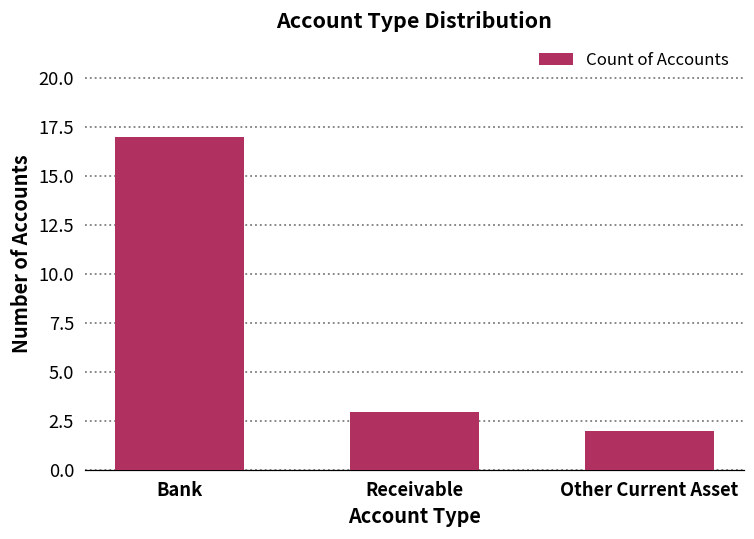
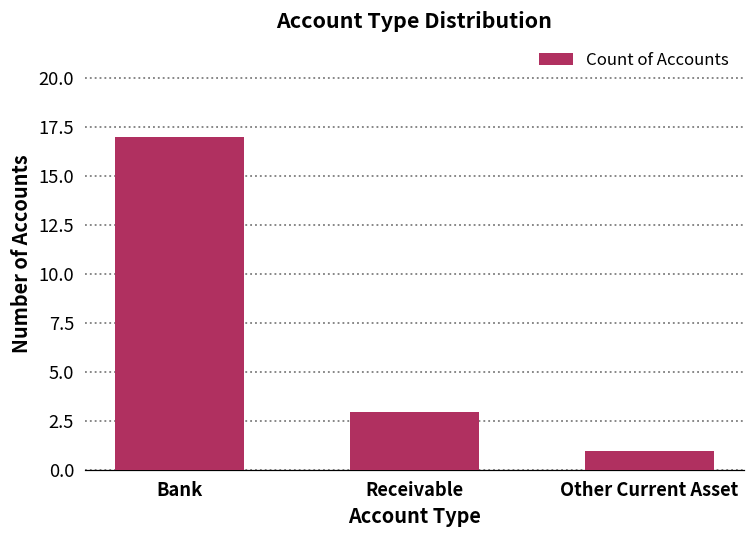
Other Current Asset: 2 -> 1
